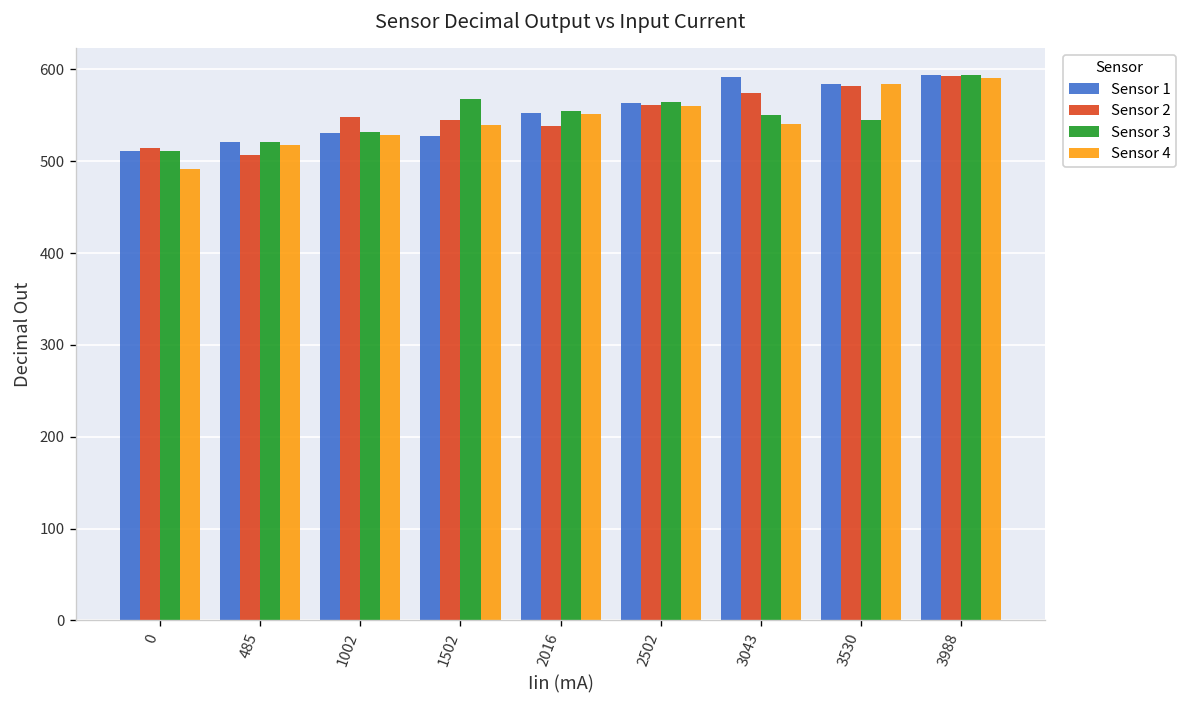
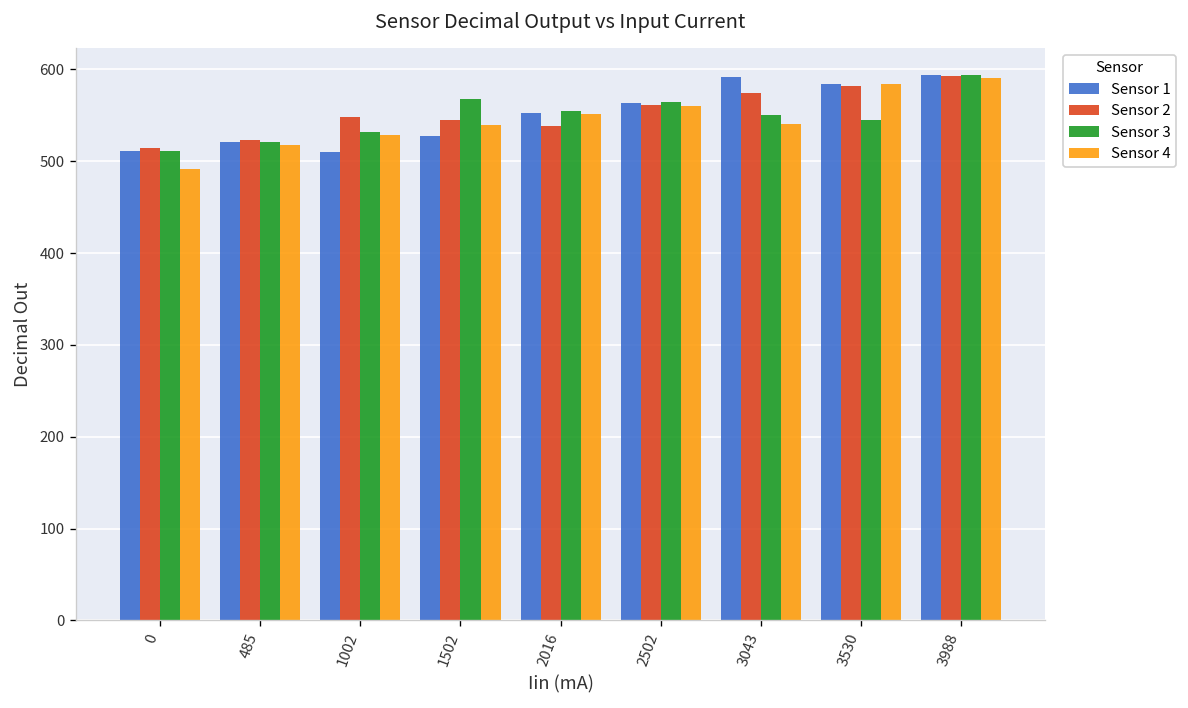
Sensor 2, 485: 510 -> 520
Sensor 1, 1002: 530 -> 510
